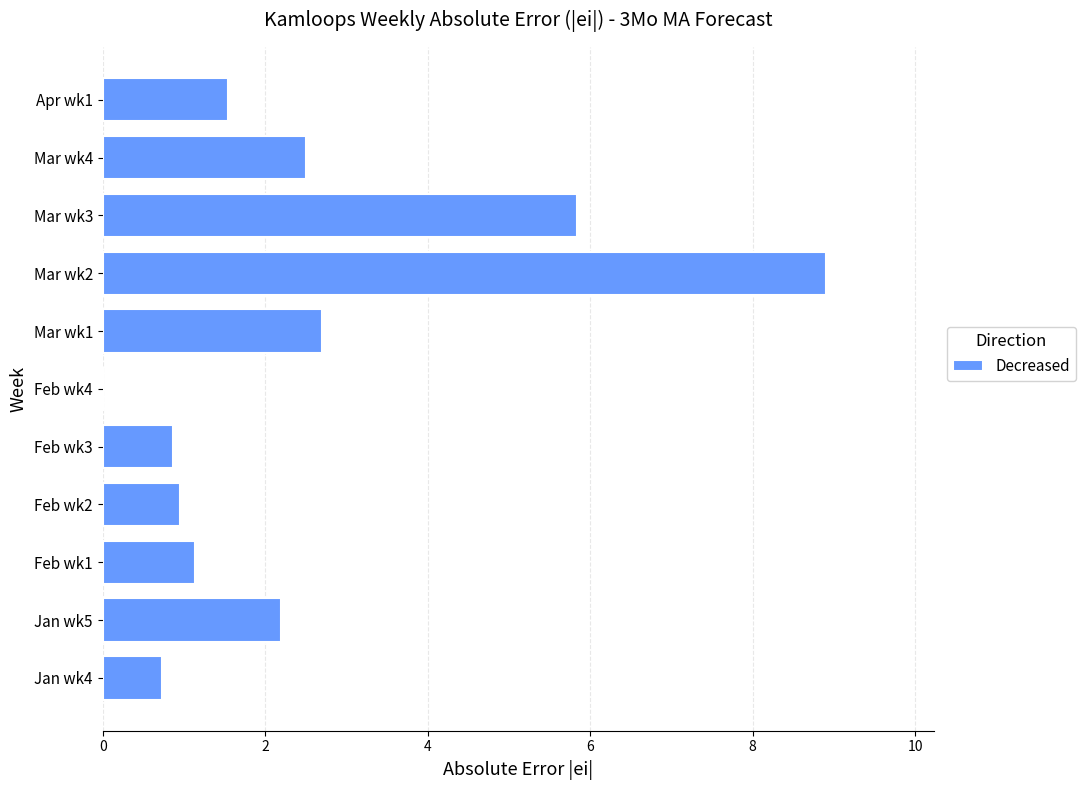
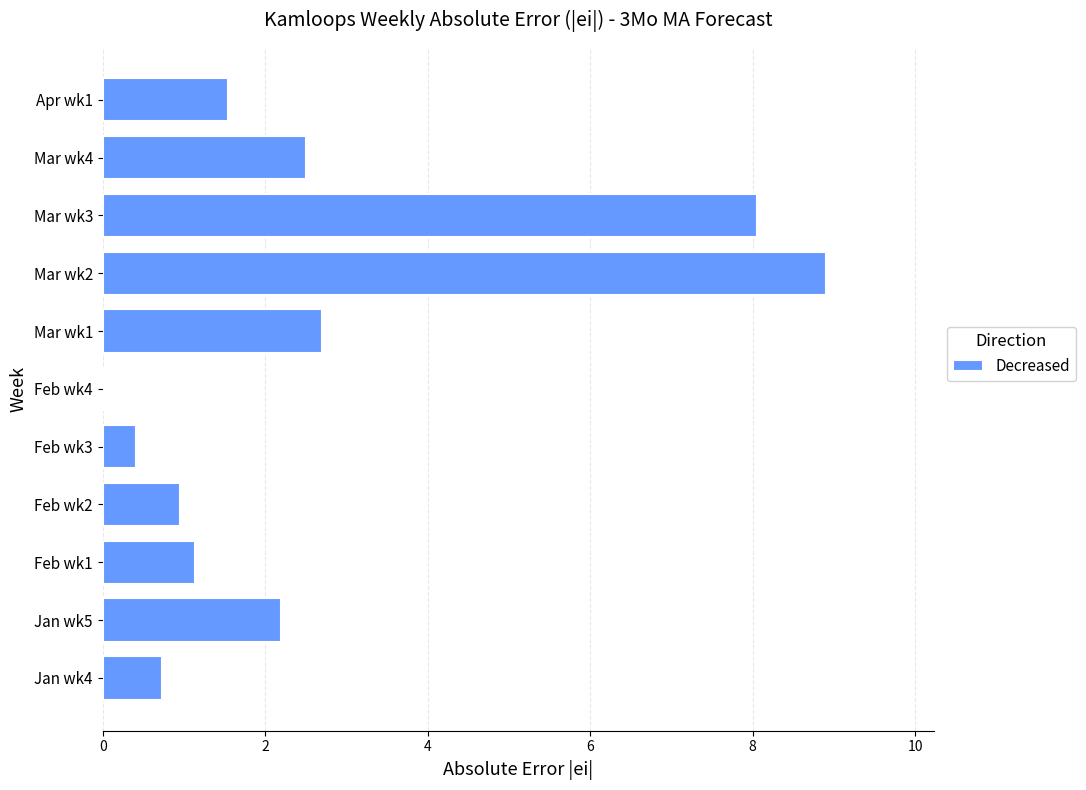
Mar wk3: 5.8 -> 8.0
Feb wk3: 0.9 -> 0.4
